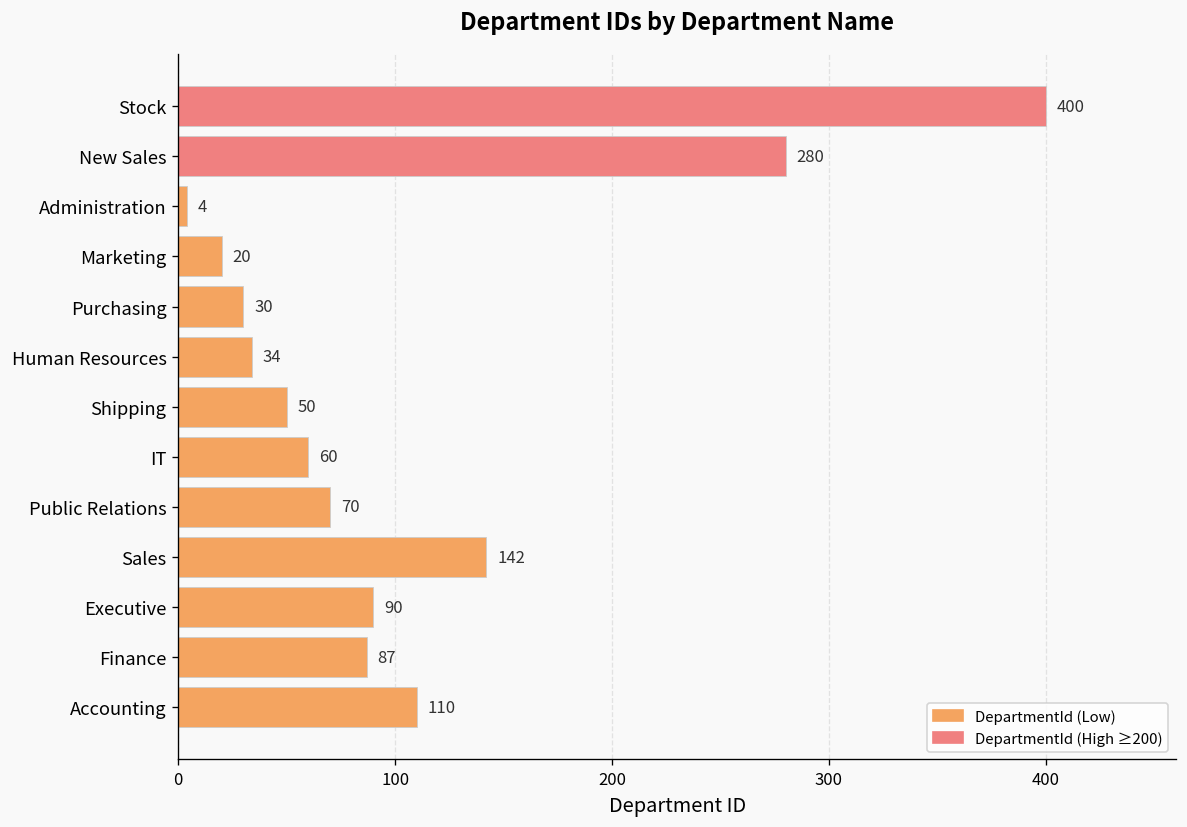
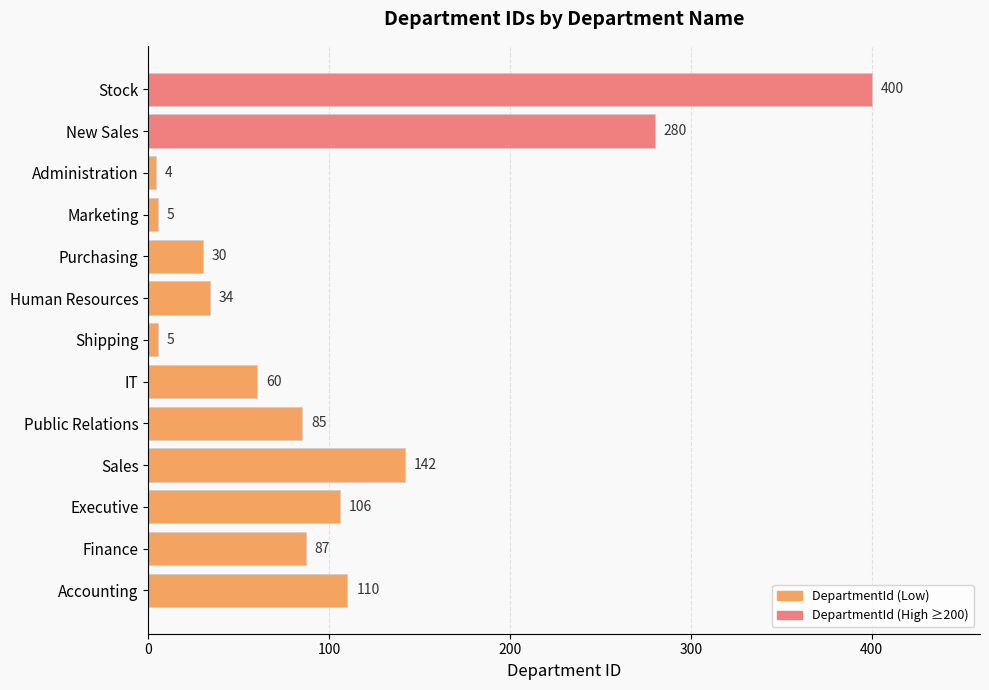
Marketing: 20 -> 5
Shipping: 50 -> 5
Public Relations: 70 -> 85
Executive: 90 -> 106
